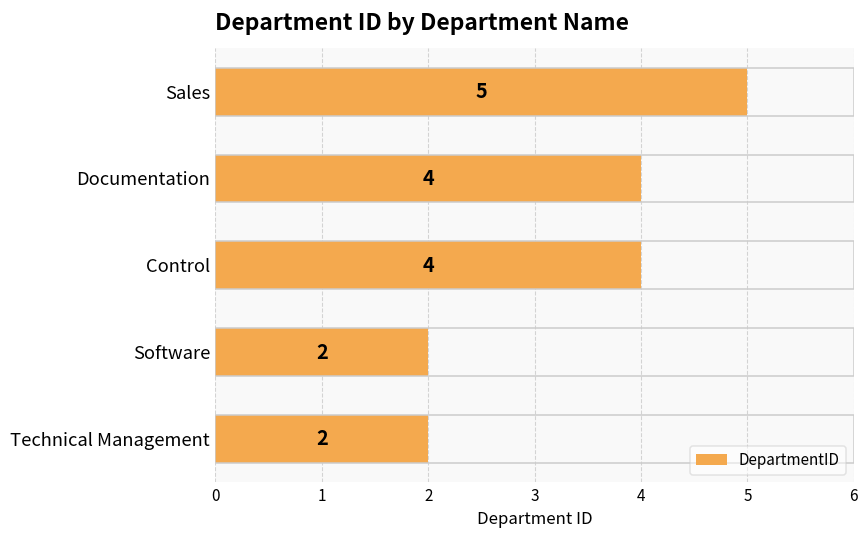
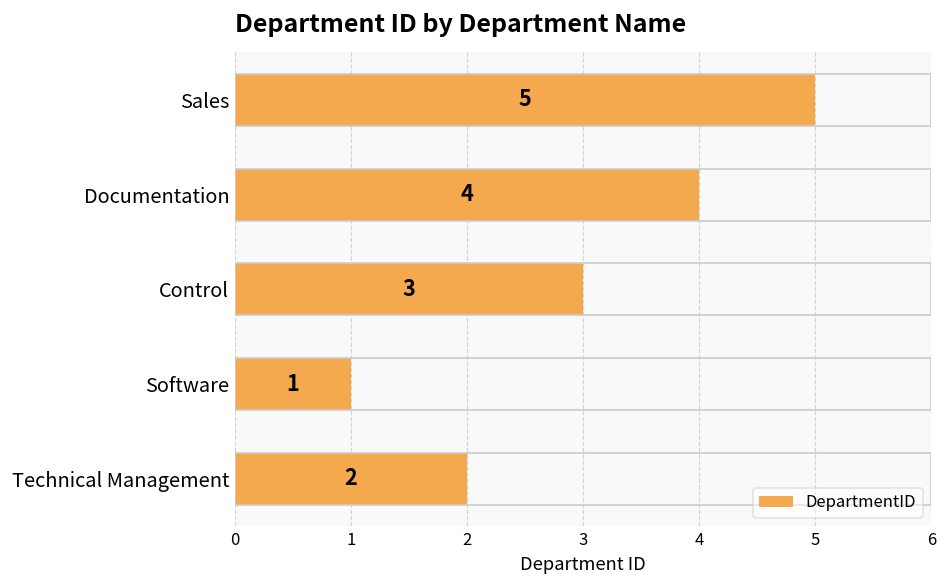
Control: 4 -> 3
Software: 2 -> 1
